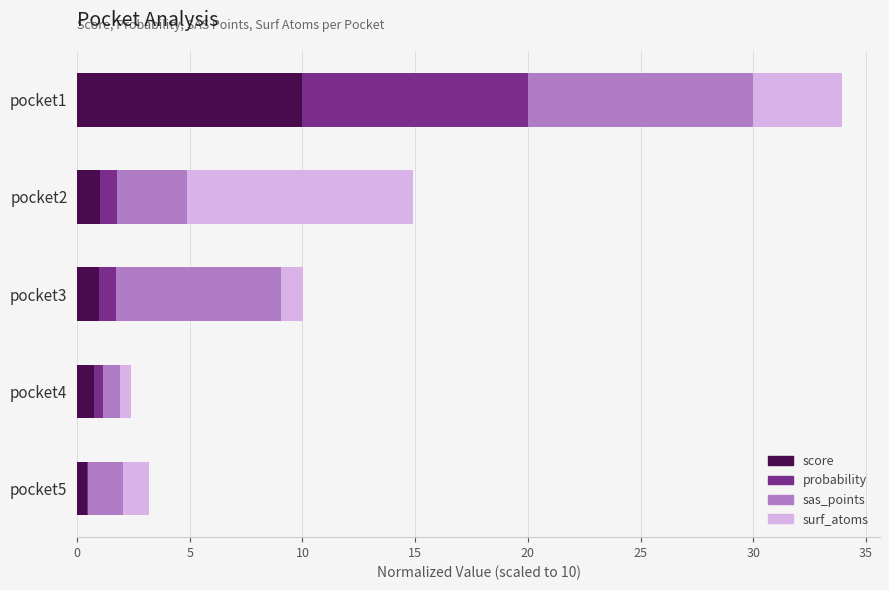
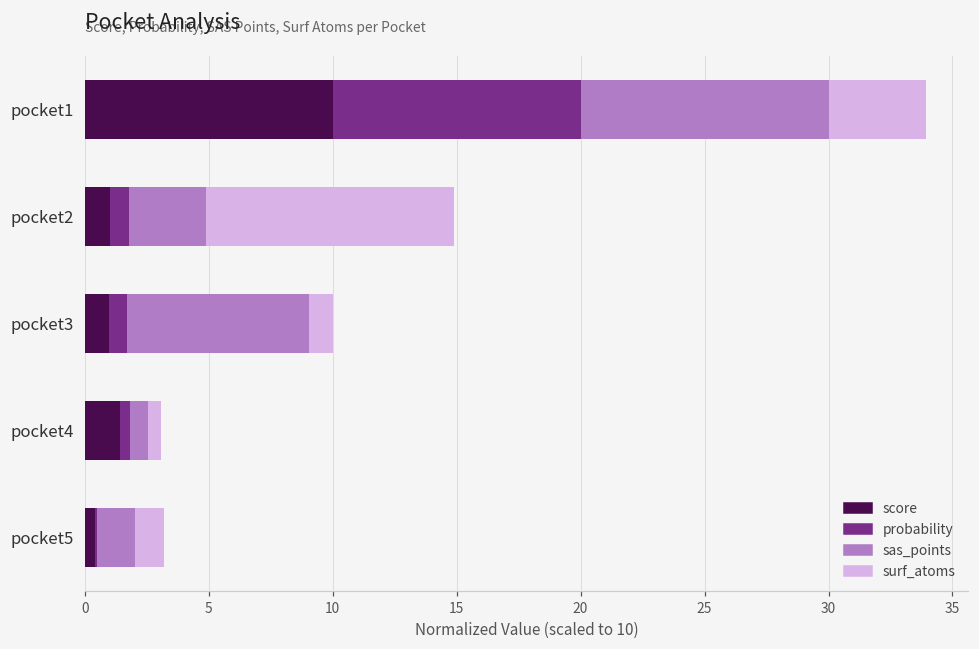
score, pocket4: 0.8 -> 1.4
